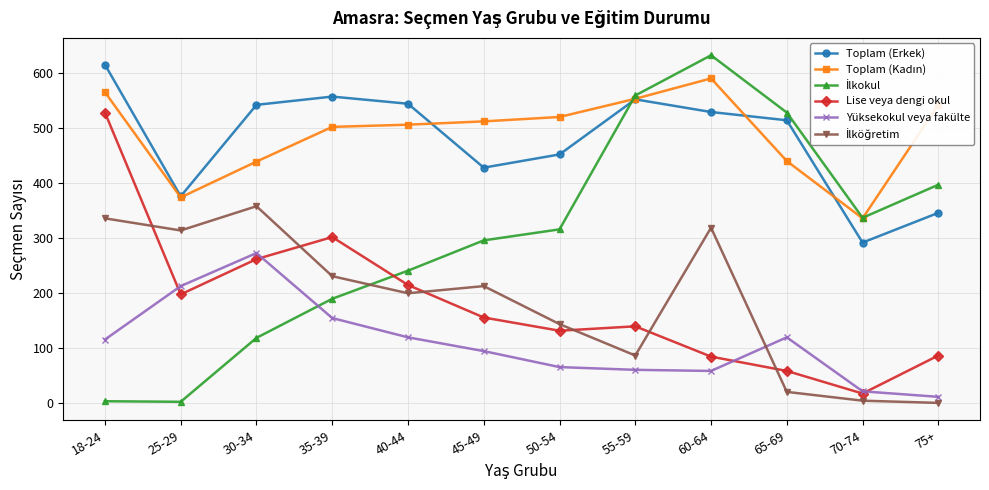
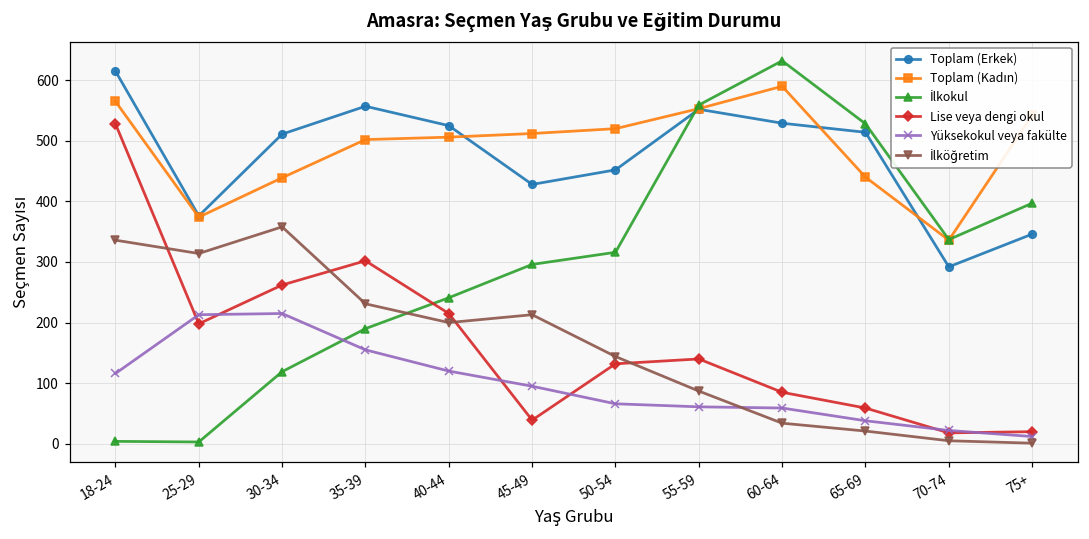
Toplam (Erkek), 30-34: 540 -> 510
Yüksekokul veya fakülte, 30-34: 270 -> 220
Toplam (Erkek), 40-44: 540 -> 530
Lise veya dengi okul, 45-49: 160 -> 40
İlköğretim, 60-64: 320 -> 30
Yüksekokul veya fakülte, 65-69: 120 -> 40
Lise veya dengi okul, 75+: 90 -> 20
